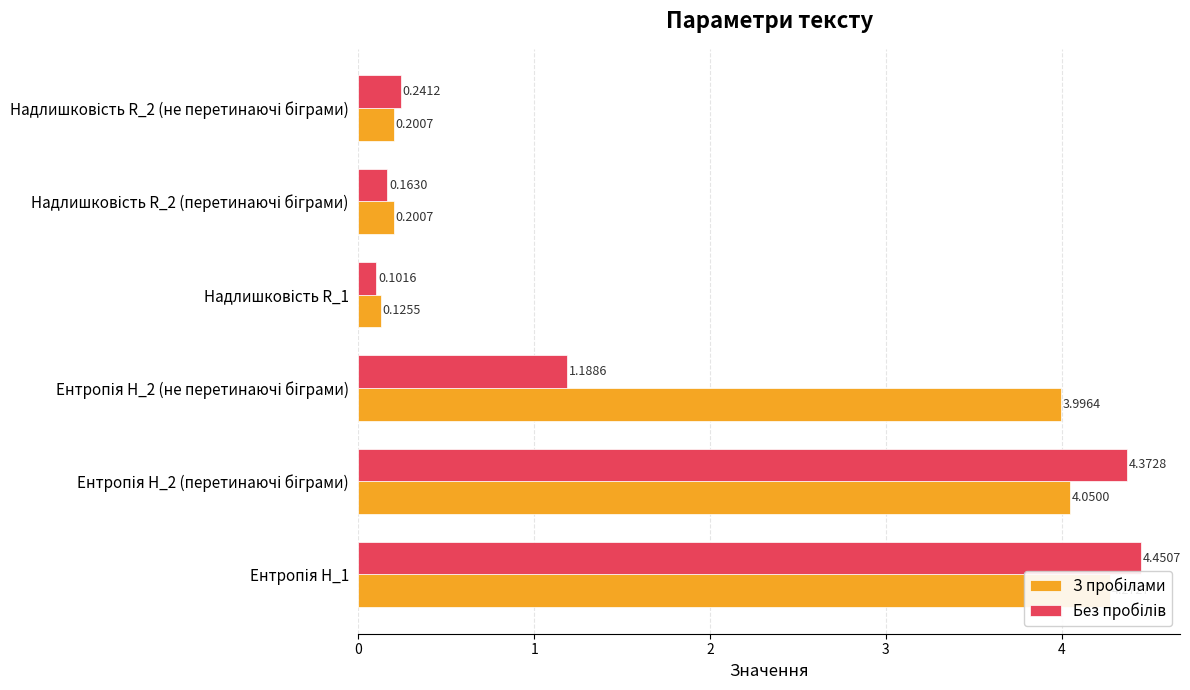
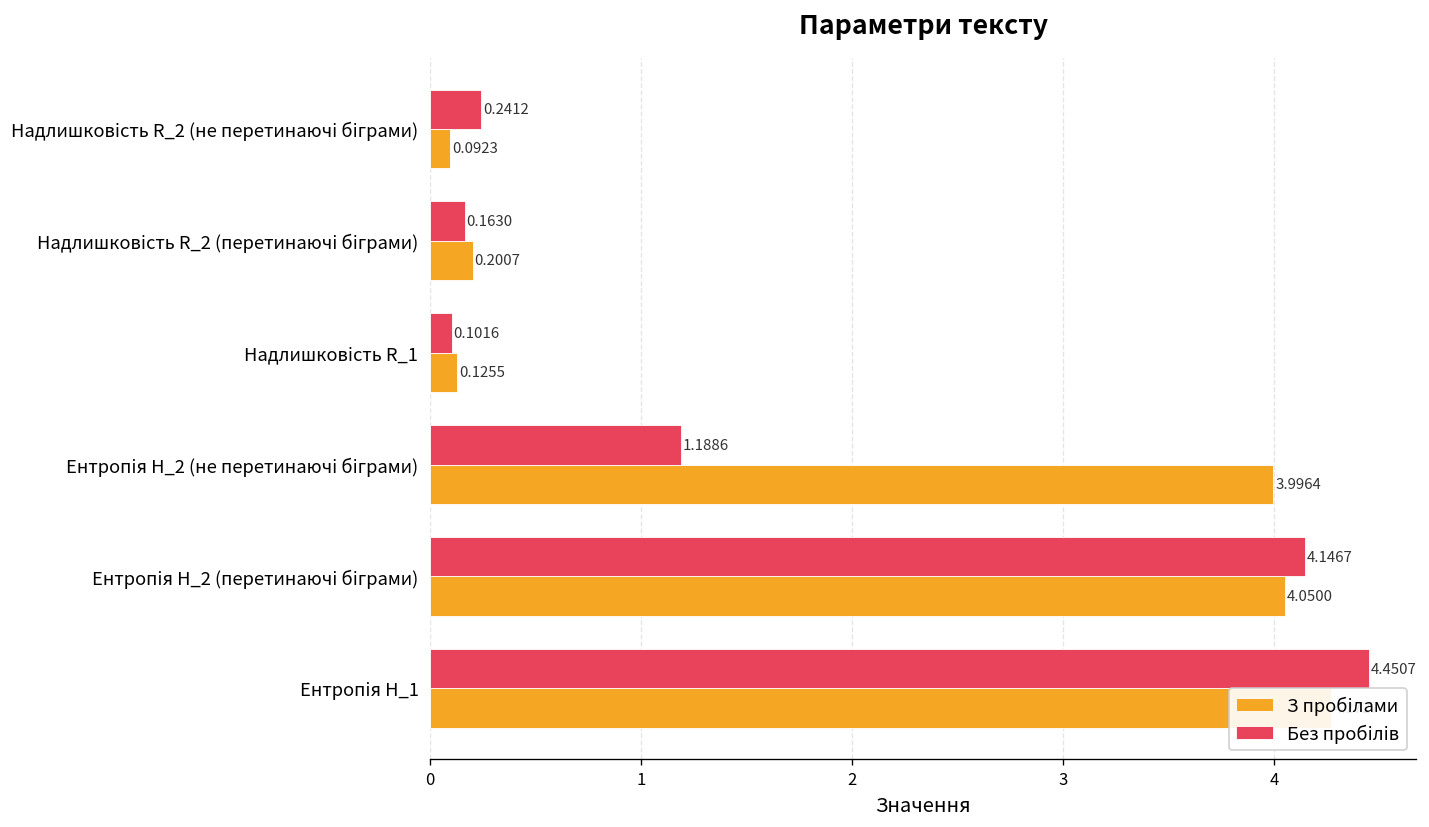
З пробілами, Надлишковість R_2 (не перетинаючі біграми): 0.2007 -> 0.0923
Без пробілів, Ентропія H_2 (перетинаючі біграми): 4.3728 -> 4.1467
